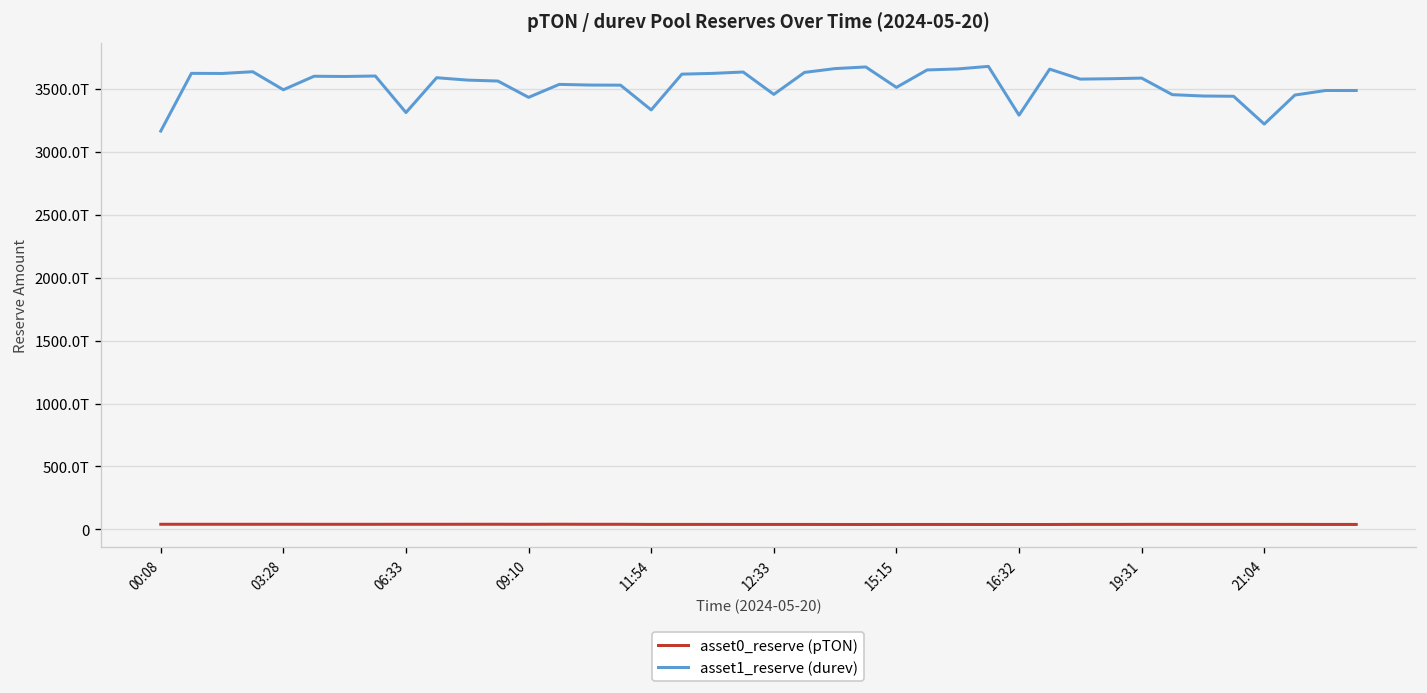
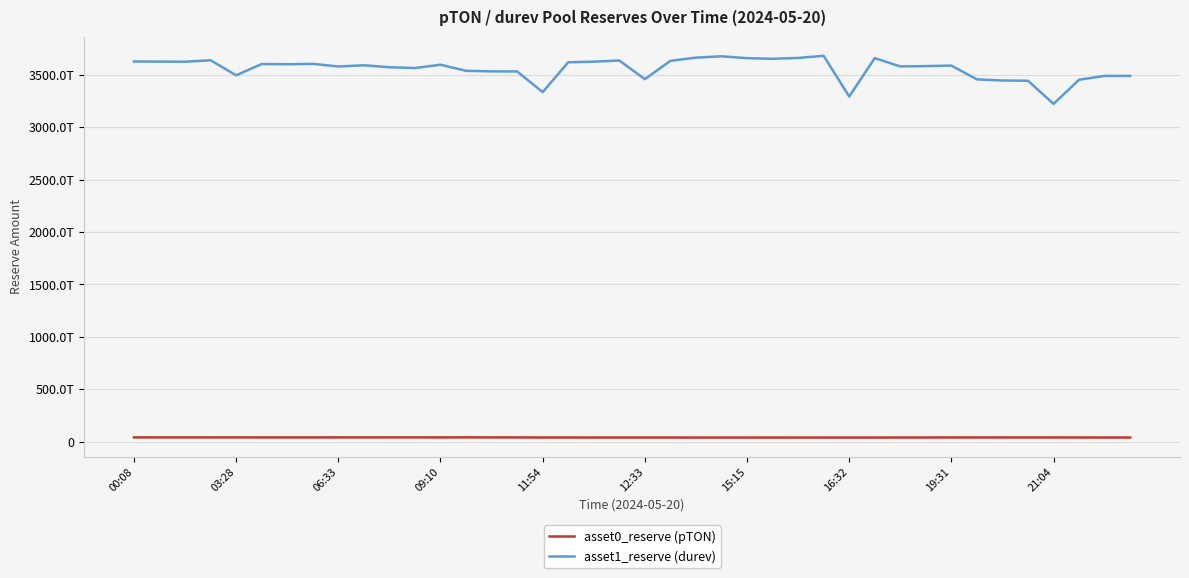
asset1_reserve (durev), 00:08: 3170T -> 3630T
asset1_reserve (durev), 06:33: 3310T -> 3580T
asset1_reserve (durev), 09:10: 3430T -> 3600T
asset1_reserve (durev), 15:15: 3510T -> 3660T
